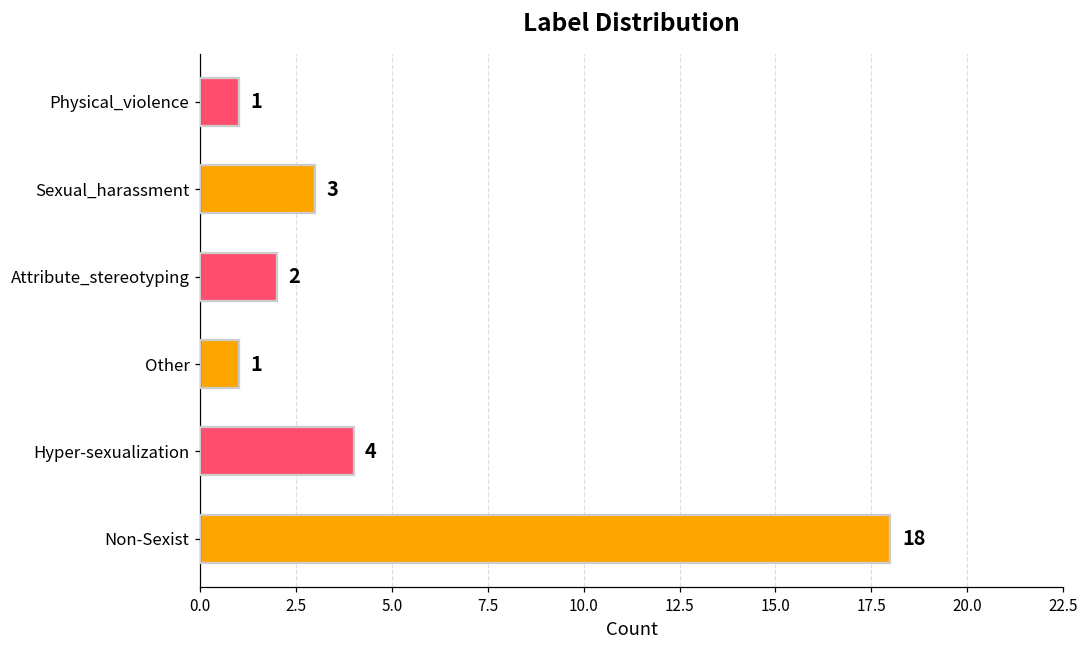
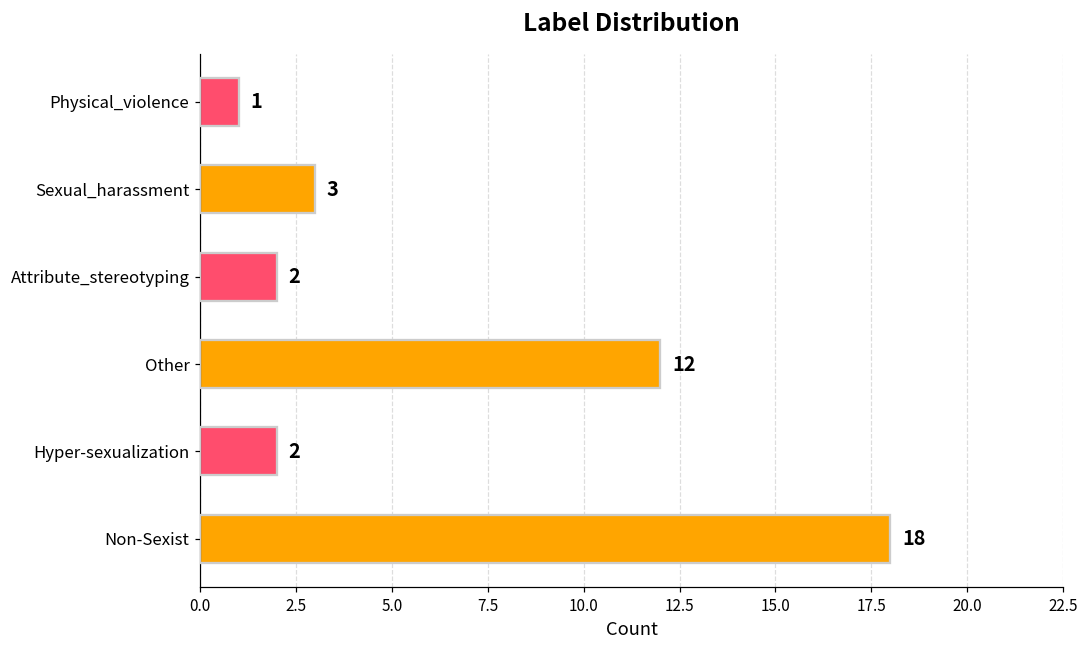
Other: 1 -> 12
Hyper-sexualization: 4 -> 2
